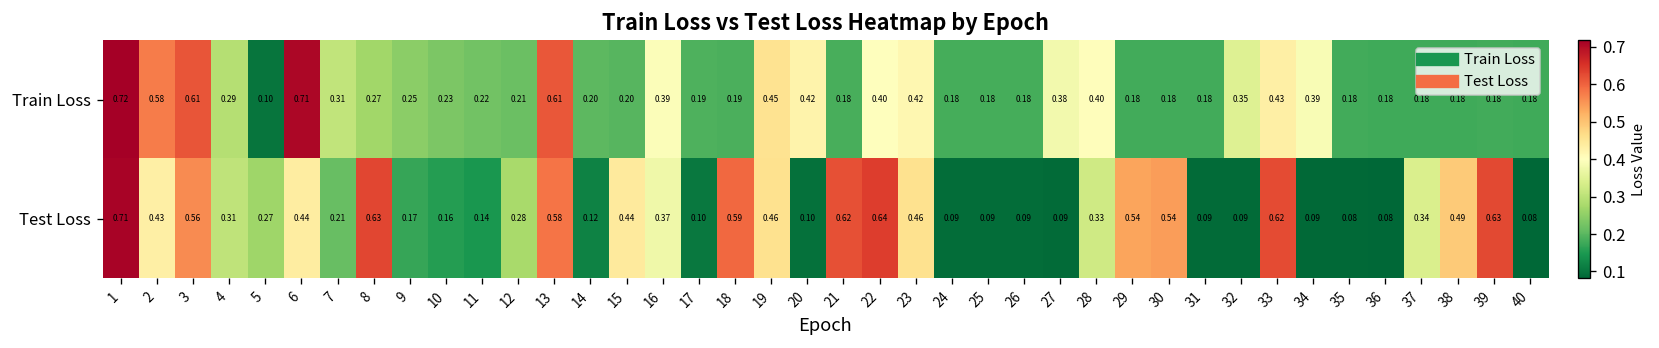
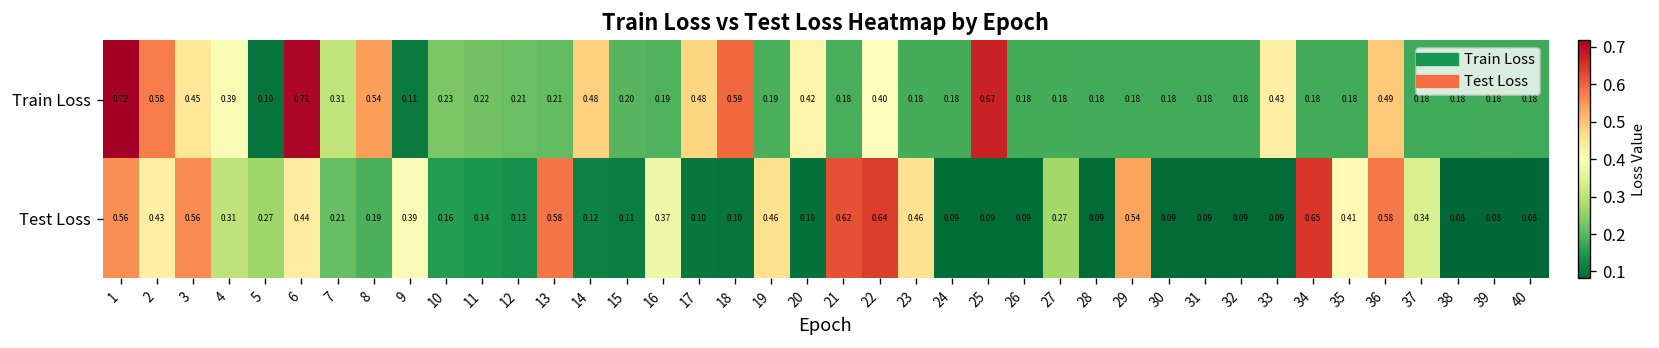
Train Loss, 3: 0.61 -> 0.45
Train Loss, 4: 0.29 -> 0.39
Train Loss, 8: 0.27 -> 0.54
Train Loss, 9: 0.25 -> 0.11
Train Loss, 13: 0.61 -> 0.21
Train Loss, 14: 0.20 -> 0.48
Train Loss, 16: 0.39 -> 0.19
Train Loss, 17: 0.19 -> 0.48
Train Loss, 18: 0.19 -> 0.59
Train Loss, 19: 0.45 -> 0.19
Train Loss, 23: 0.42 -> 0.18
Train Loss, 25: 0.18 -> 0.67
Train Loss, 27: 0.38 -> 0.18
Train Loss, 28: 0.40 -> 0.18
Train Loss, 32: 0.35 -> 0.18
Train Loss, 34: 0.39 -> 0.18
Train Loss, 36: 0.18 -> 0.49
Test Loss, 1: 0.71 -> 0.56
Test Loss, 8: 0.63 -> 0.19
Test Loss, 9: 0.17 -> 0.39
Test Loss, 12: 0.28 -> 0.13
Test Loss, 15: 0.44 -> 0.11
Test Loss, 18: 0.59 -> 0.10
Test Loss, 27: 0.09 -> 0.27
Test Loss, 28: 0.33 -> 0.09
Test Loss, 30: 0.54 -> 0.09
Test Loss, 33: 0.62 -> 0.09
Test Loss, 34: 0.09 -> 0.65
Test Loss, 35: 0.08 -> 0.41
Test Loss, 36: 0.08 -> 0.58
Test Loss, 38: 0.49 -> 0.08
Test Loss, 39: 0.63 -> 0.08
